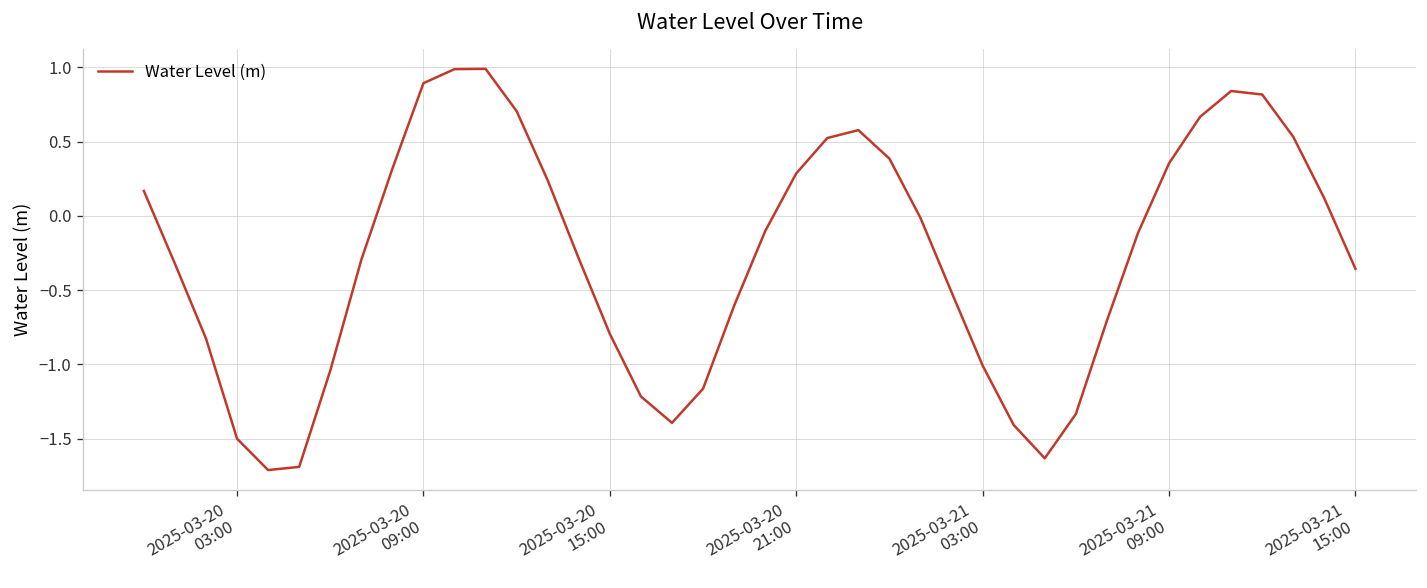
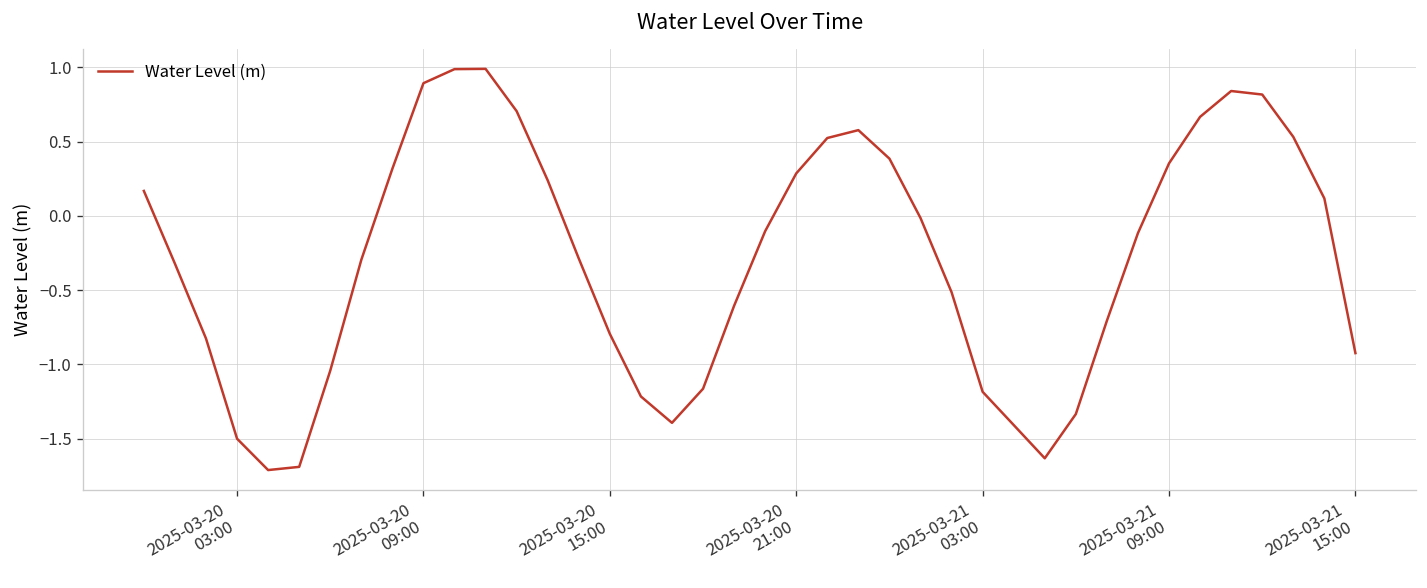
2025-03-21 03:00: -1.01 -> -1.18
2025-03-21 15:00: -0.36 -> -0.92
